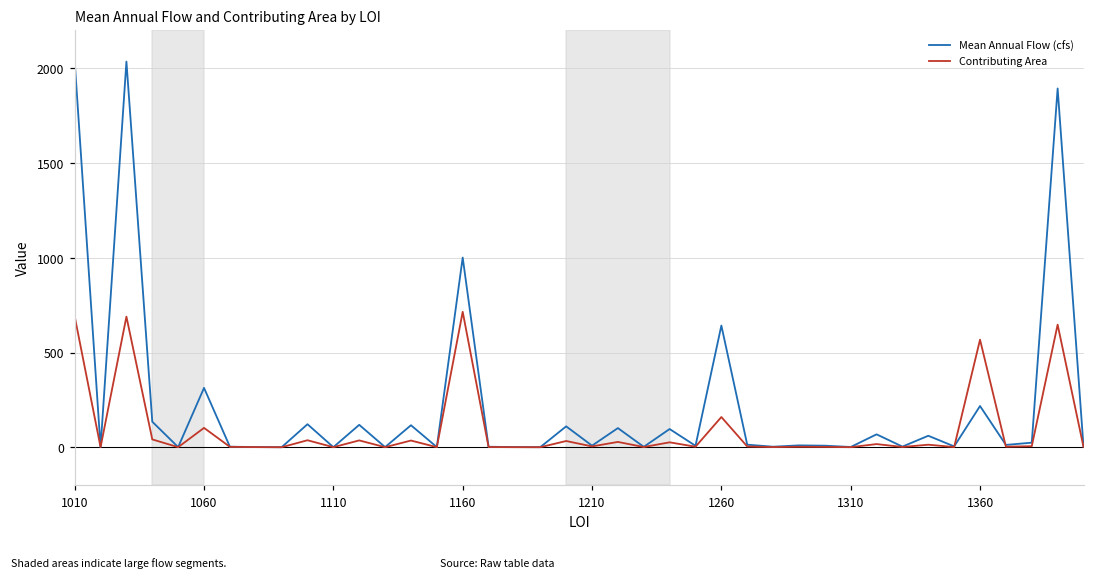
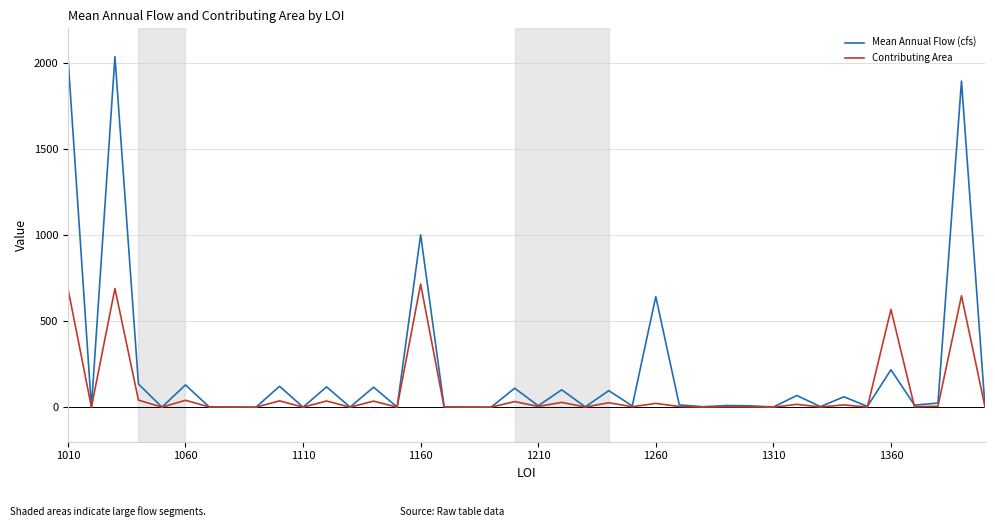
Mean Annual Flow (cfs), 1060: 310 -> 130
Contributing Area, 1060: 100 -> 40
Contributing Area, 1260: 160 -> 20
